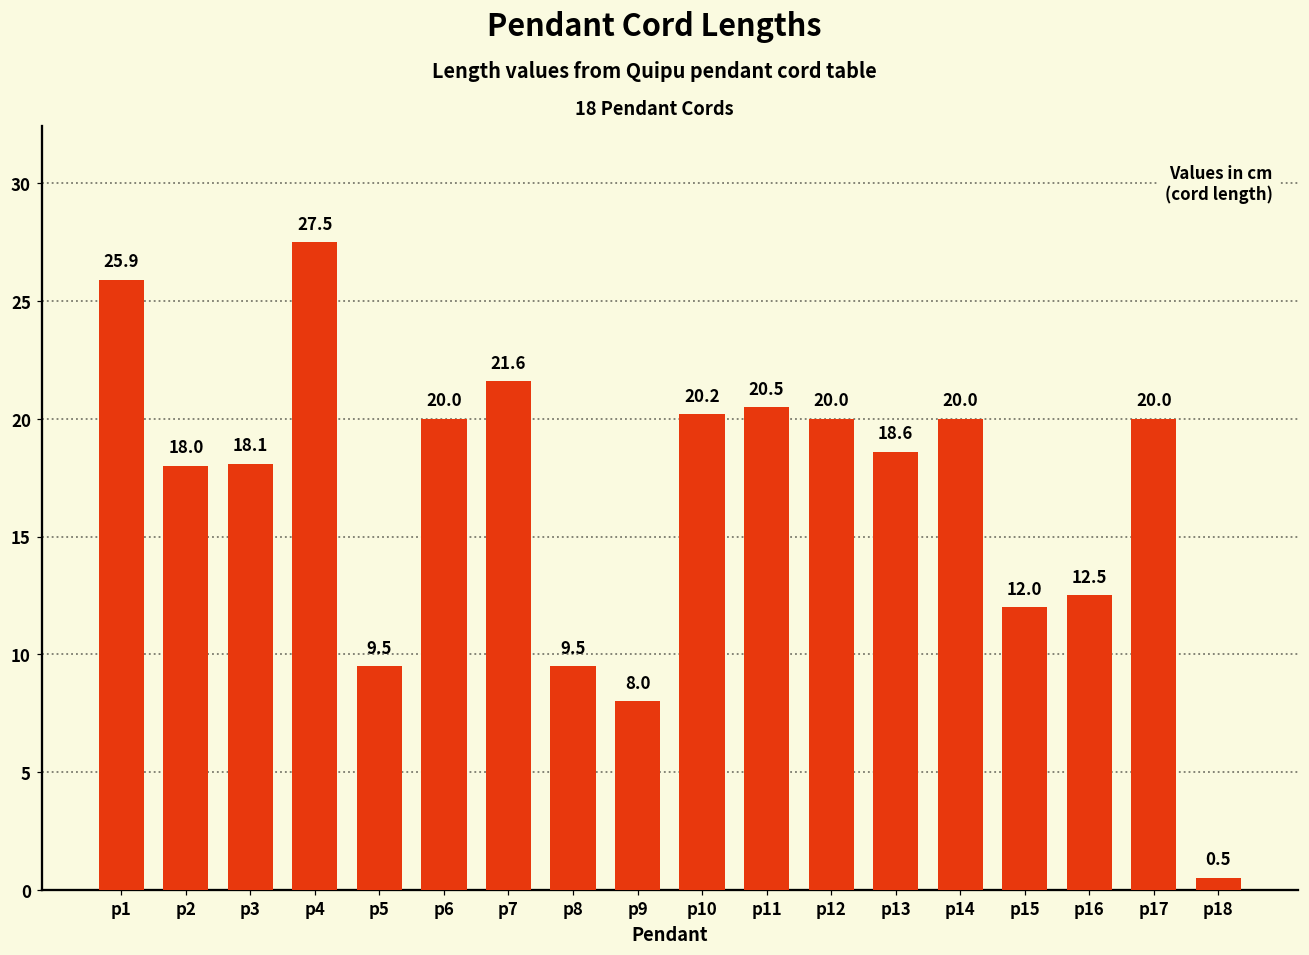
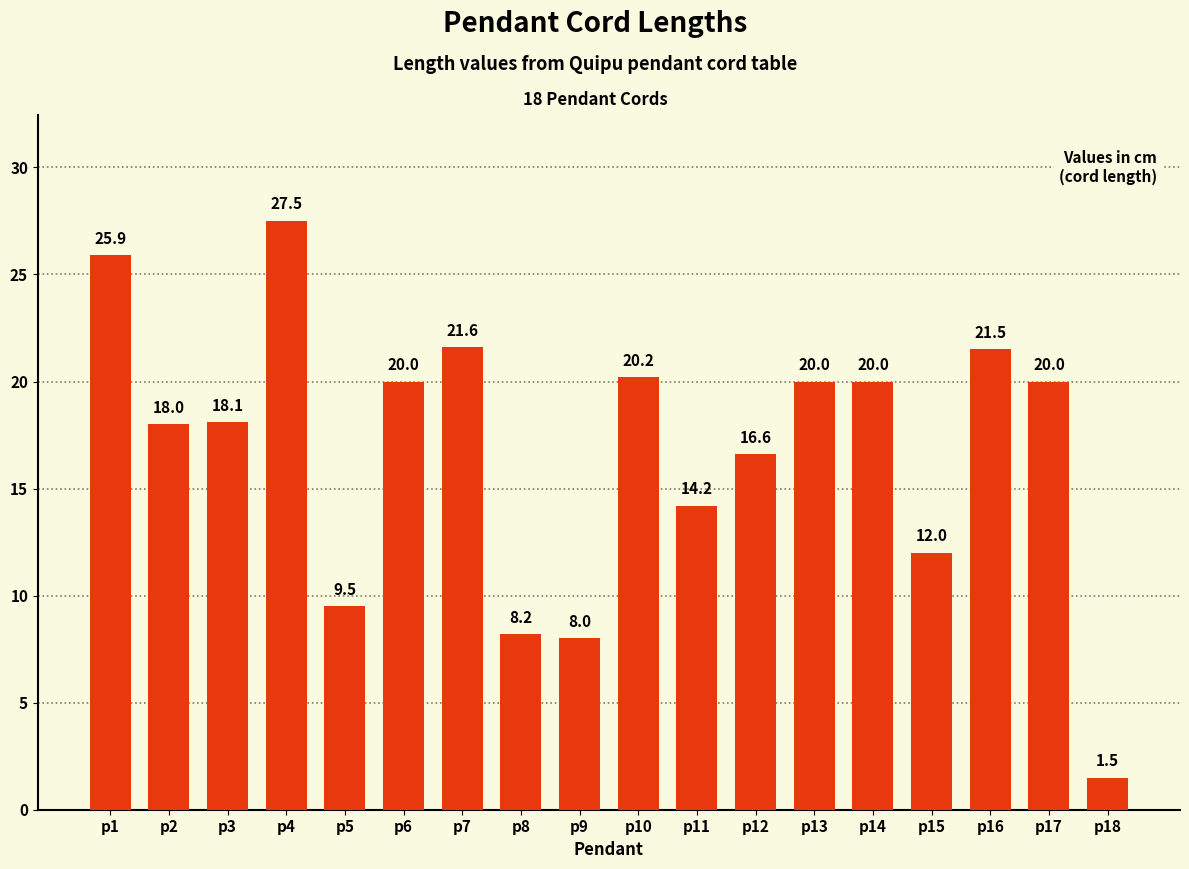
p8: 9.5 -> 8.2
p11: 20.5 -> 14.2
p12: 20.0 -> 16.6
p13: 18.6 -> 20.0
p16: 12.5 -> 21.5
p18: 0.5 -> 1.5
